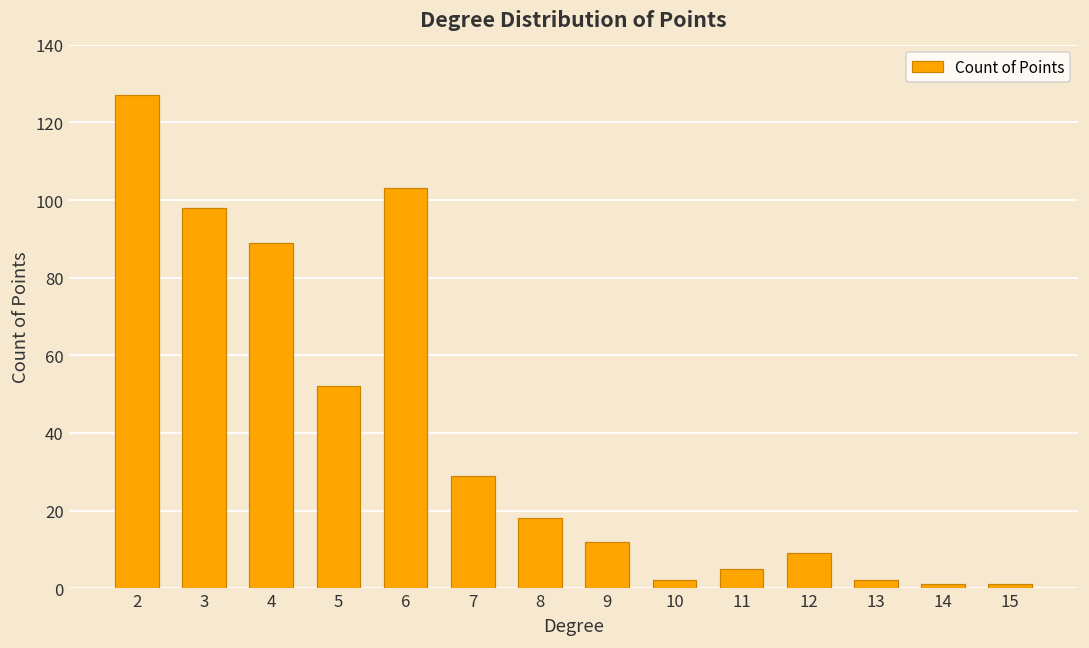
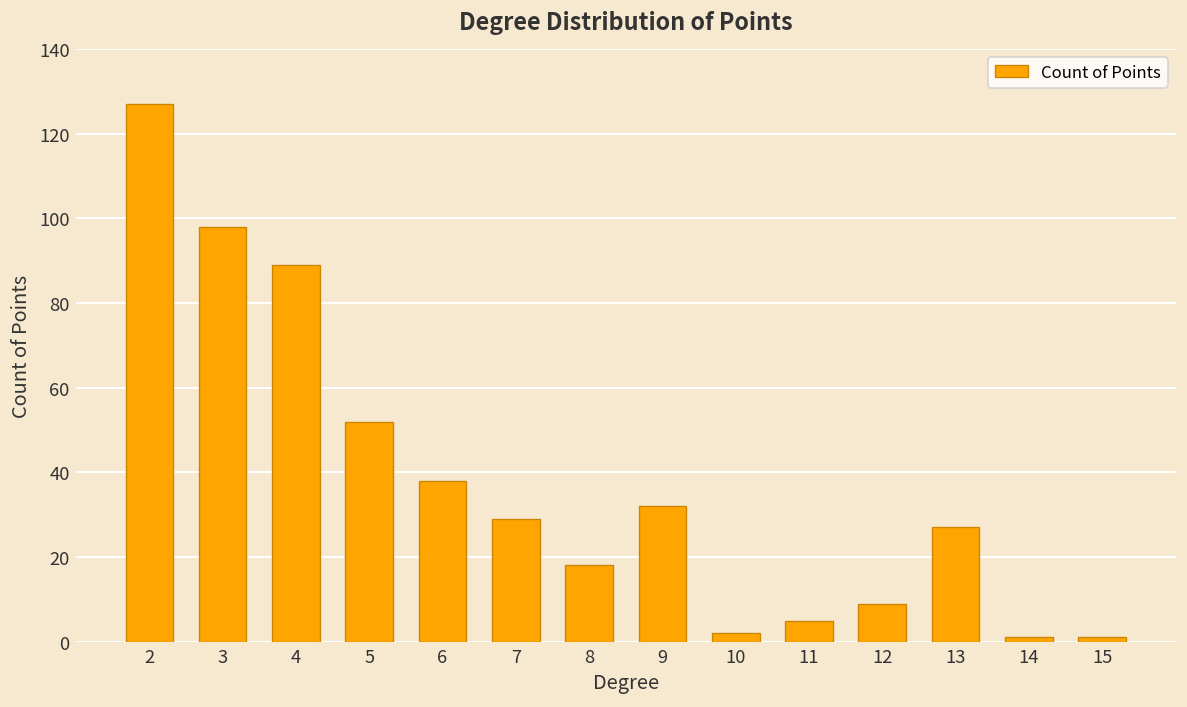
6: 103 -> 38
9: 12 -> 32
13: 2 -> 27
